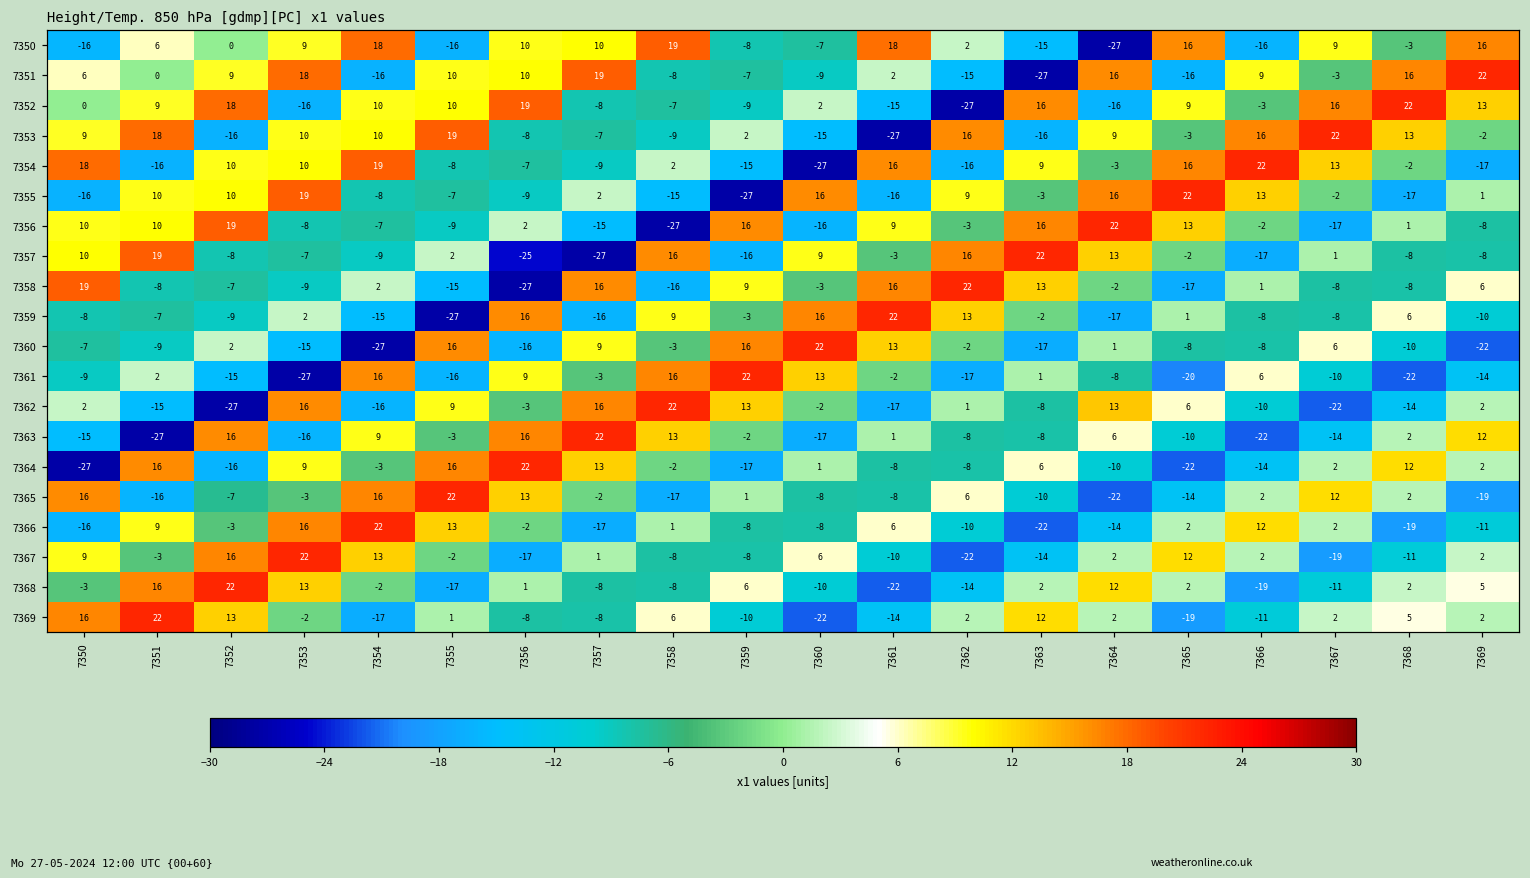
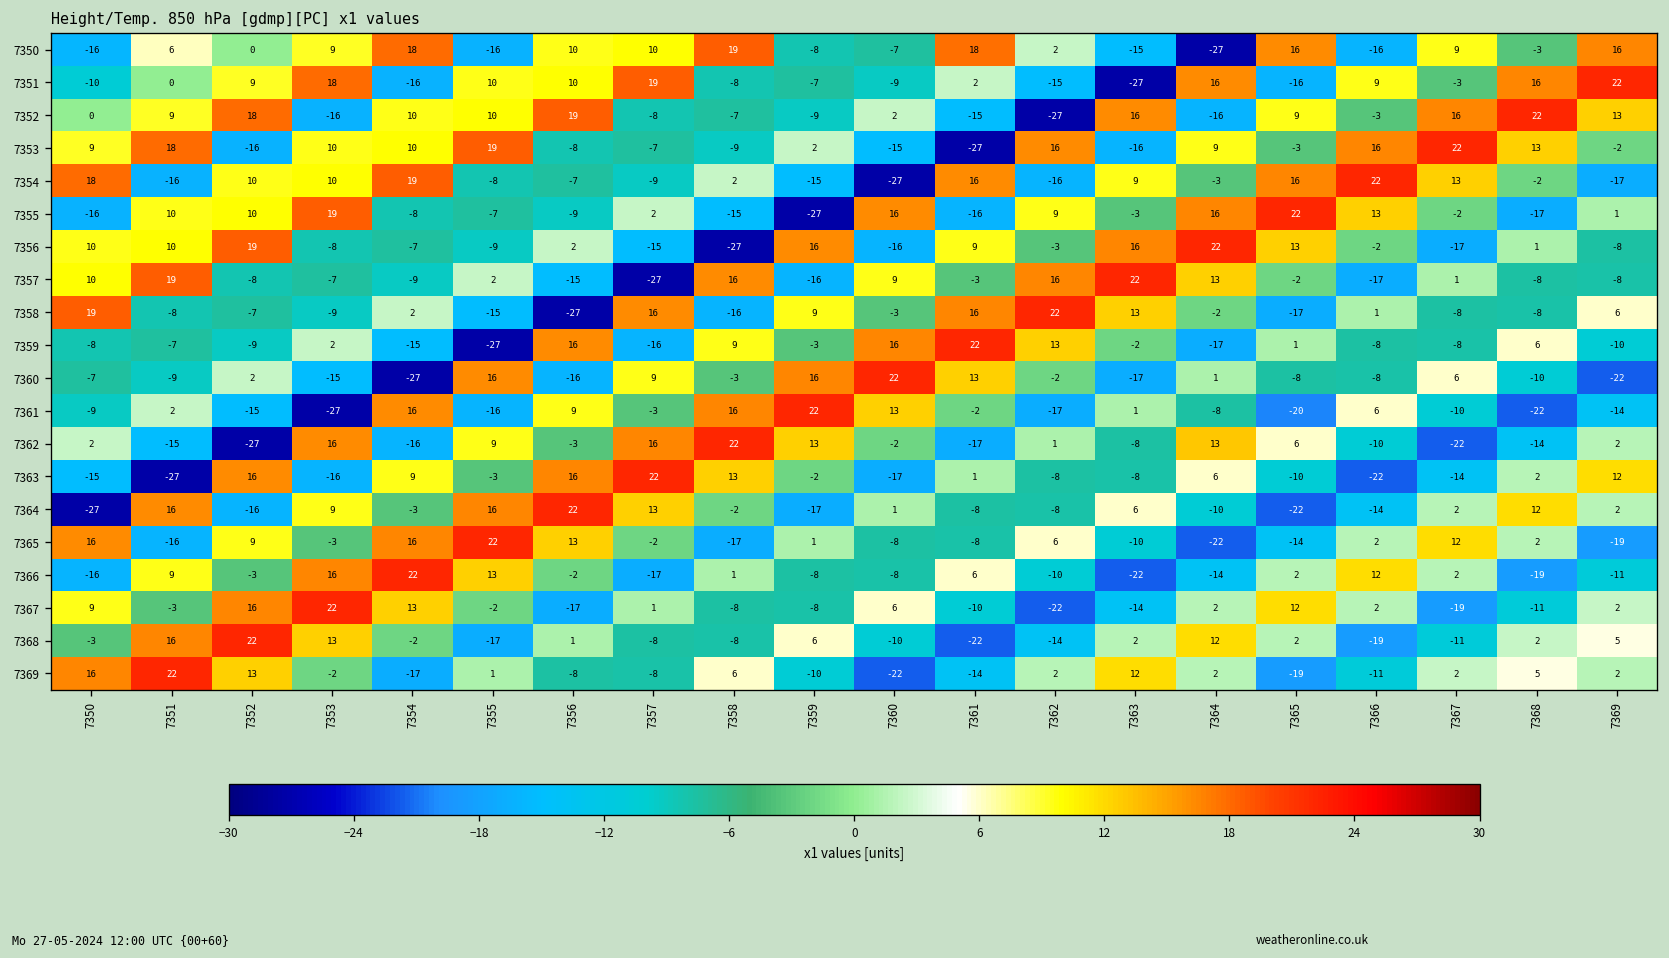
7351, 7350: 6 -> -10
7357, 7356: -25 -> -15
7365, 7352: -7 -> 9
